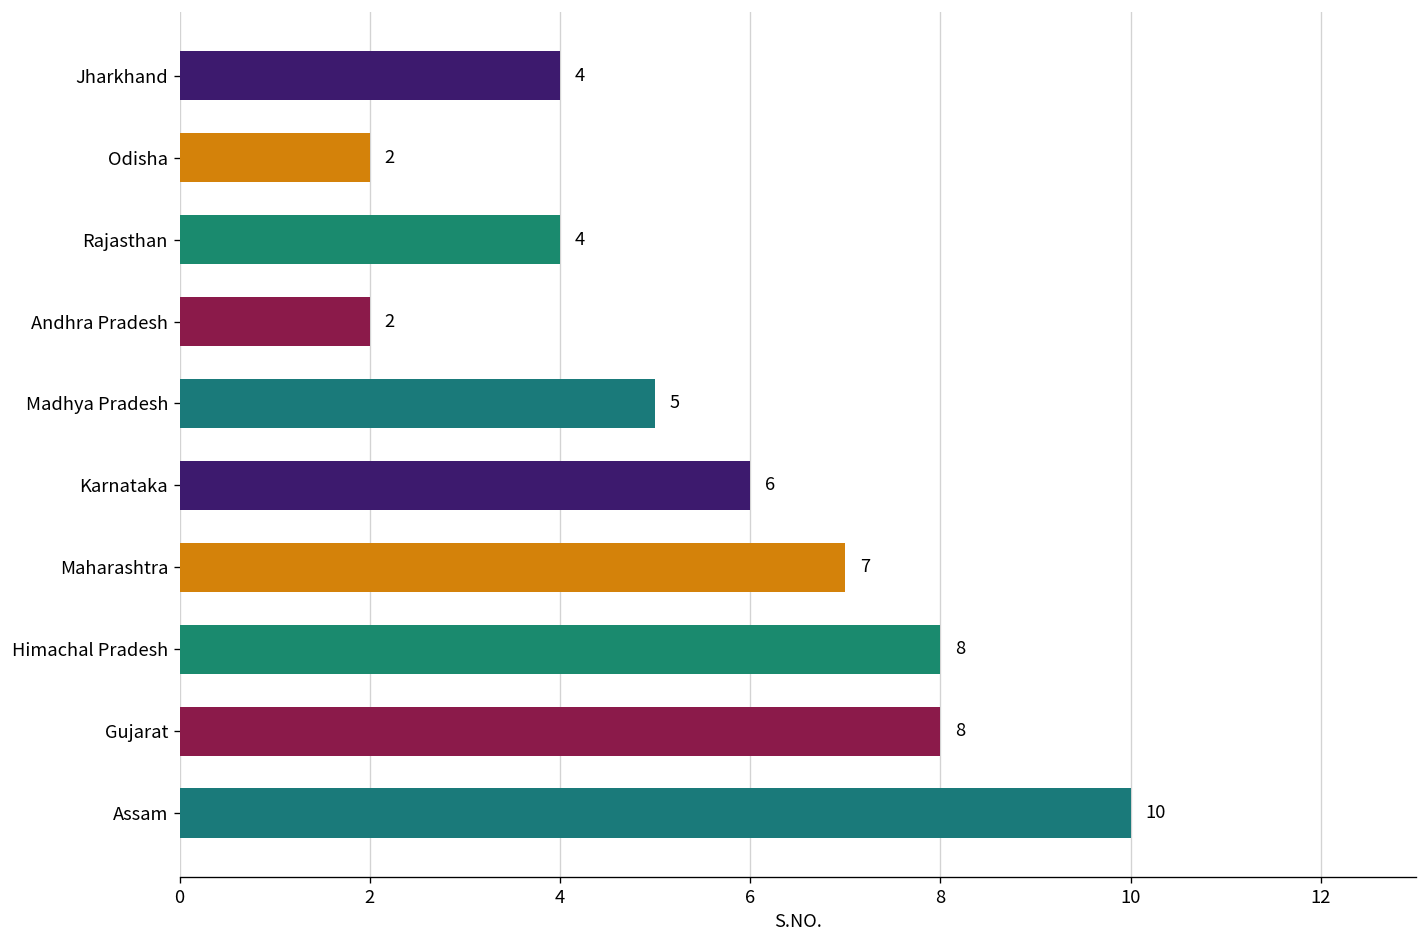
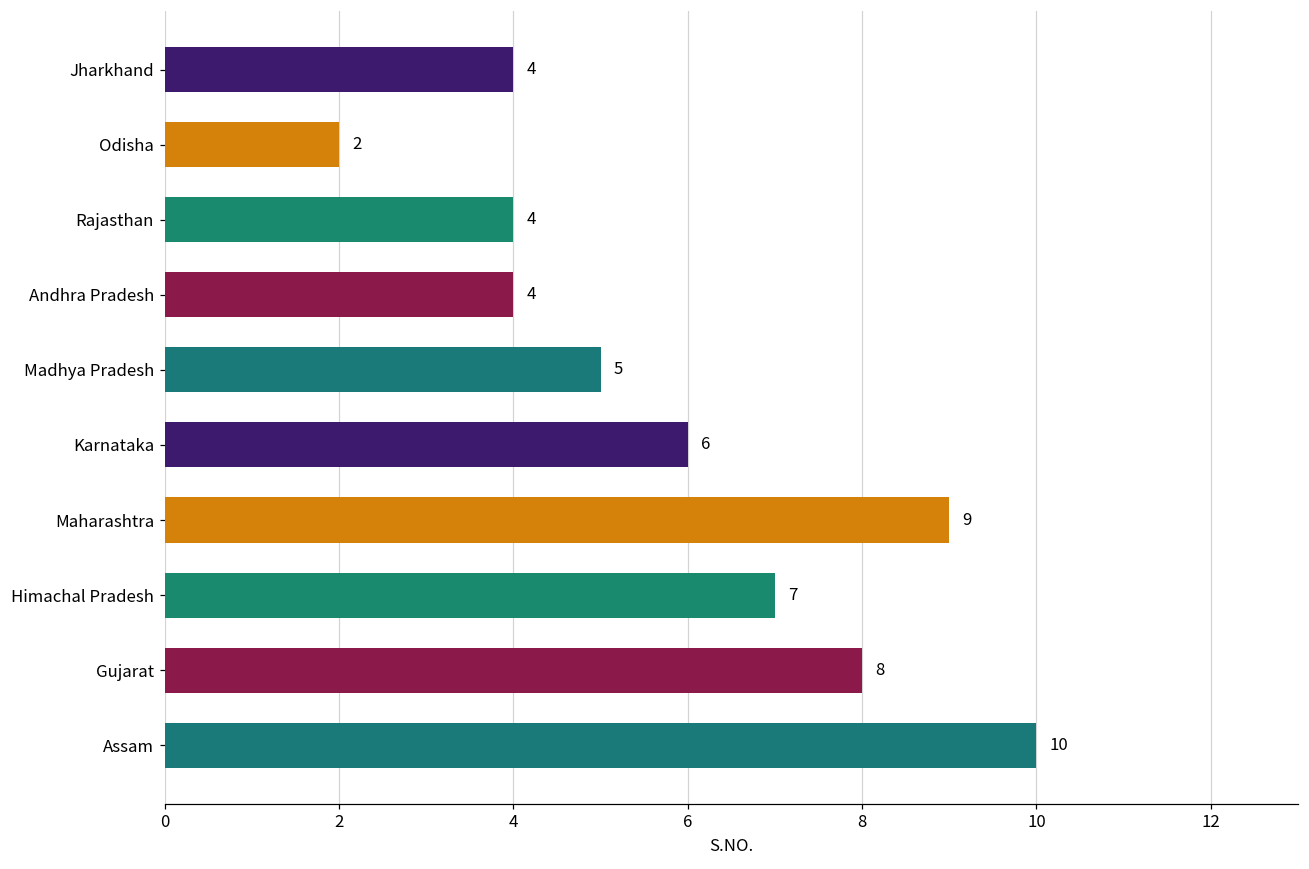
Andhra Pradesh: 2 -> 4
Maharashtra: 7 -> 9
Himachal Pradesh: 8 -> 7
